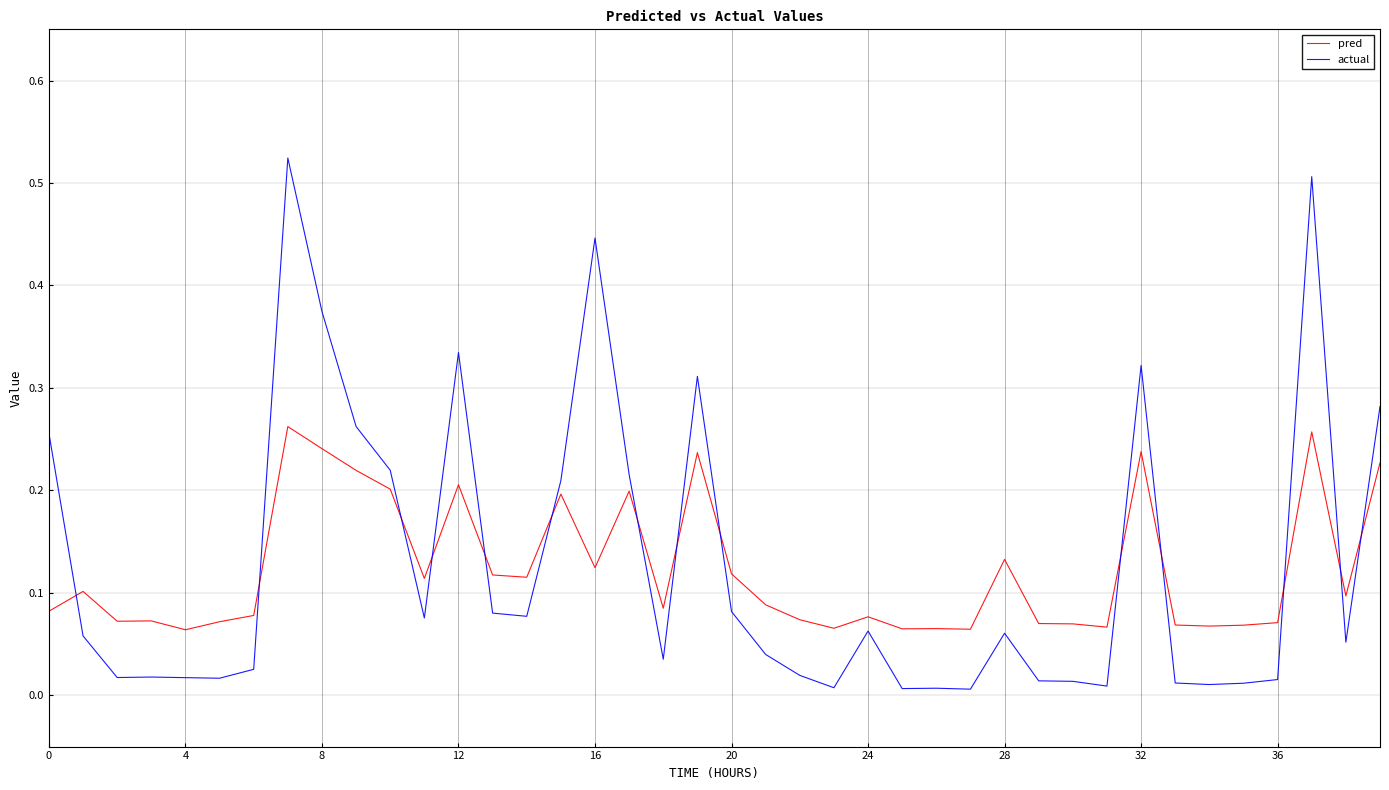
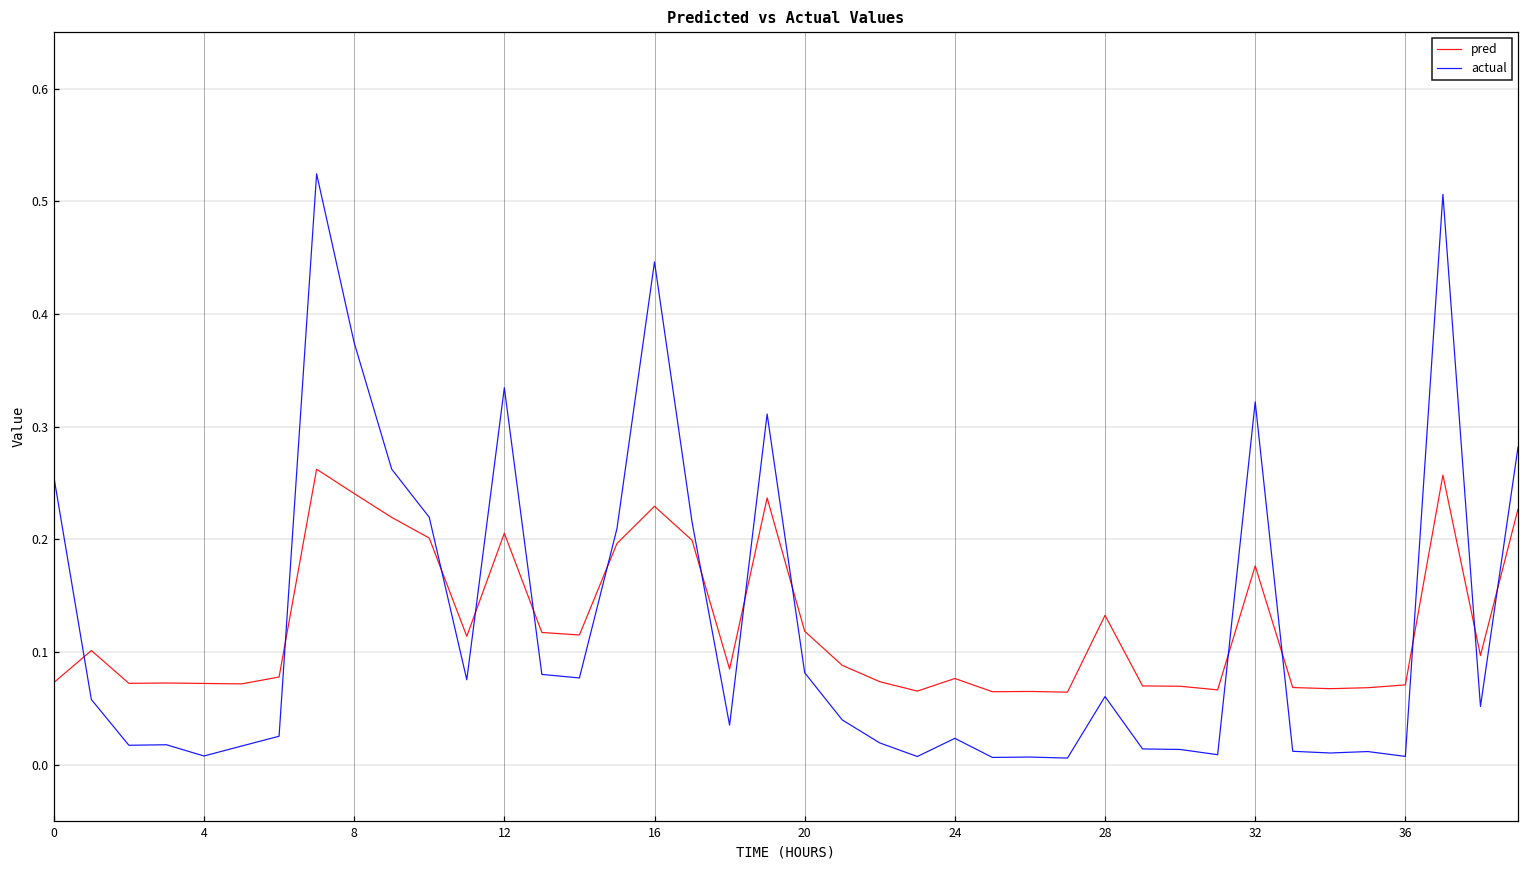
pred, 0: 0.082 -> 0.073
pred, 4: 0.064 -> 0.072
actual, 4: 0.017 -> 0.008
pred, 16: 0.125 -> 0.229
actual, 24: 0.063 -> 0.024
pred, 32: 0.238 -> 0.177
actual, 36: 0.015 -> 0.008
